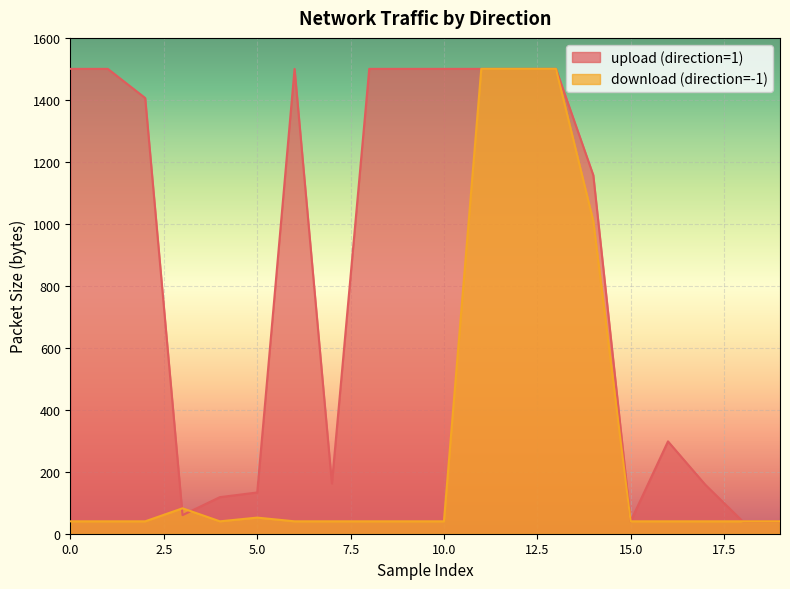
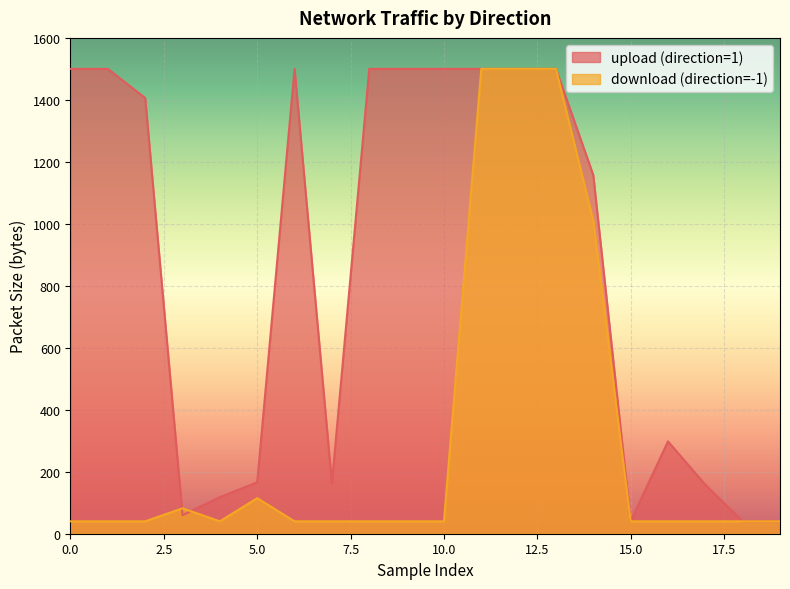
upload (direction=1), 5.0: 130 -> 170
download (direction=-1), 5.0: 50 -> 110
